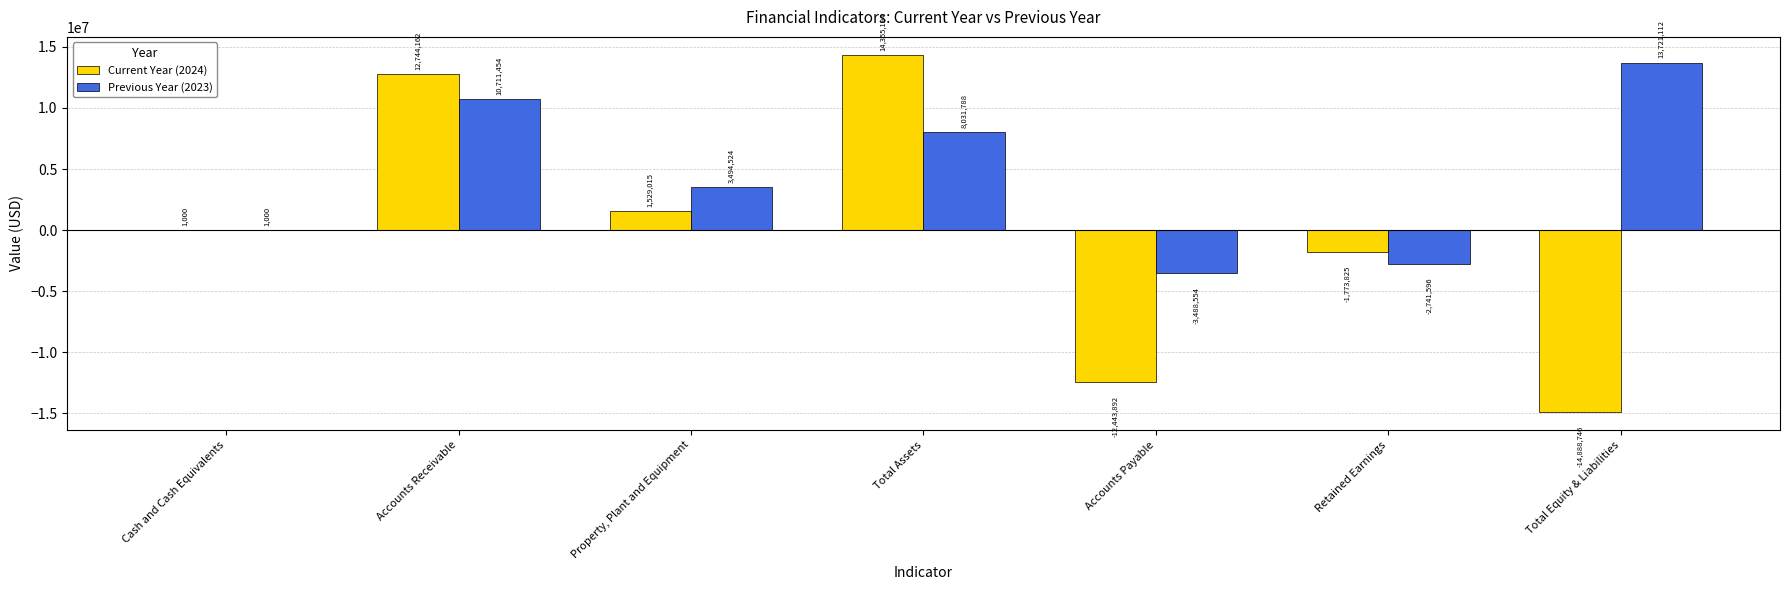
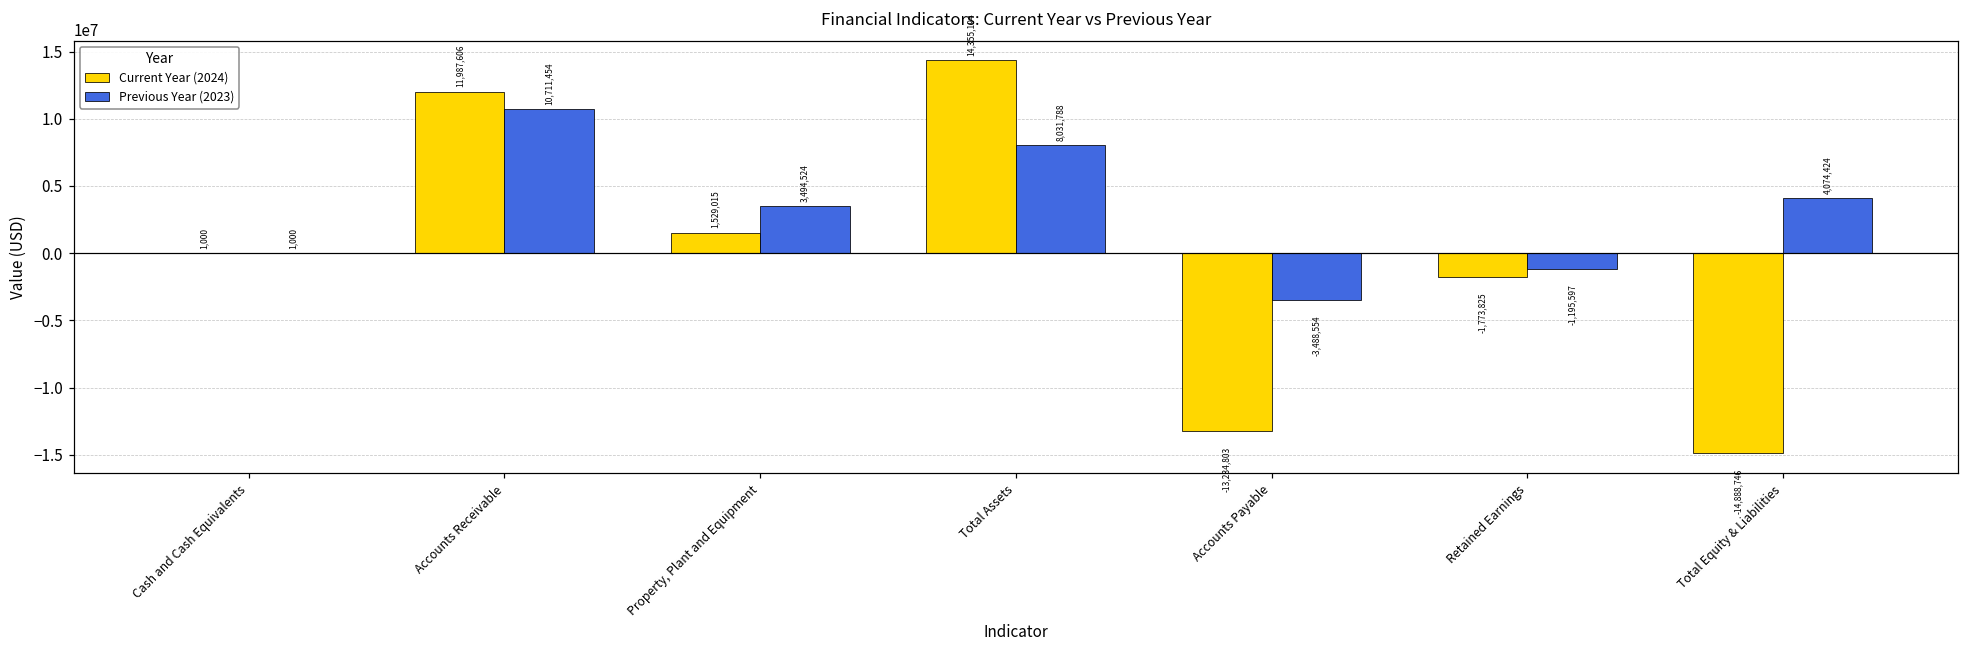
Current Year (2024), Accounts Receivable: 12,744,162 -> 11,987,606
Current Year (2024), Accounts Payable: -12,443,892 -> -13,234,803
Previous Year (2023), Retained Earnings: -2,741,596 -> -1,195,597
Previous Year (2023), Total Equity & Liabilities: 13,721,112 -> 4,074,424
